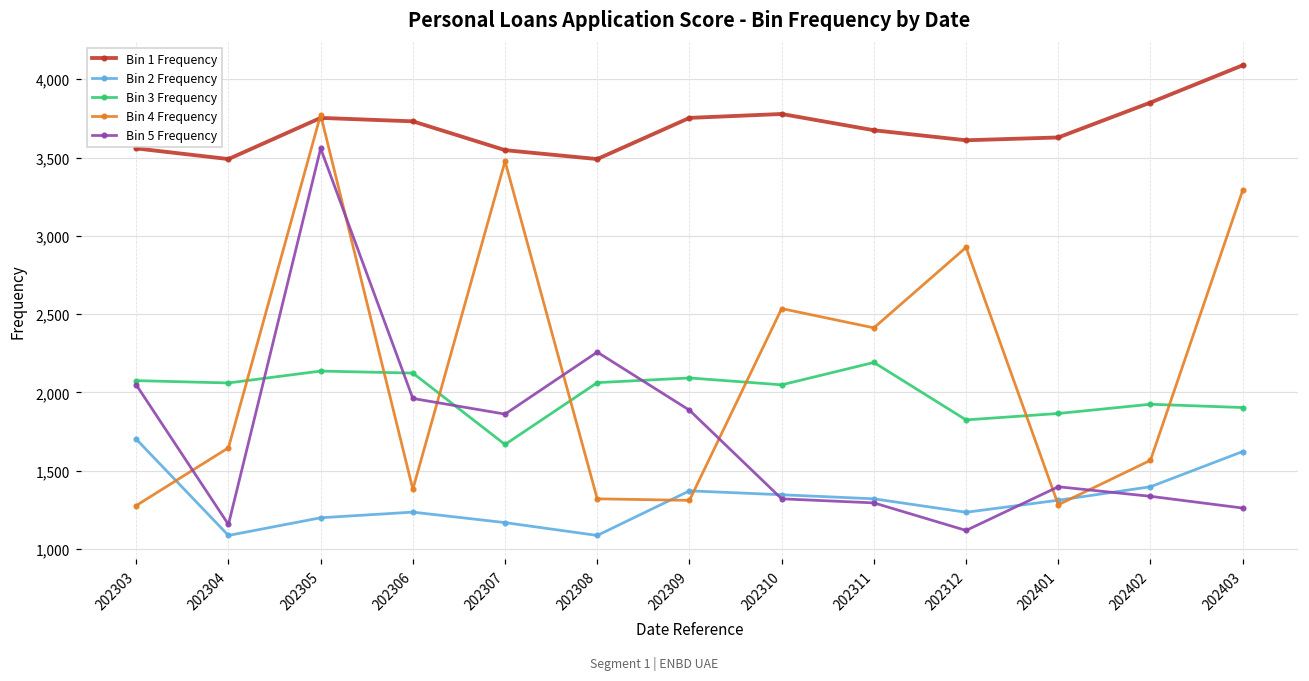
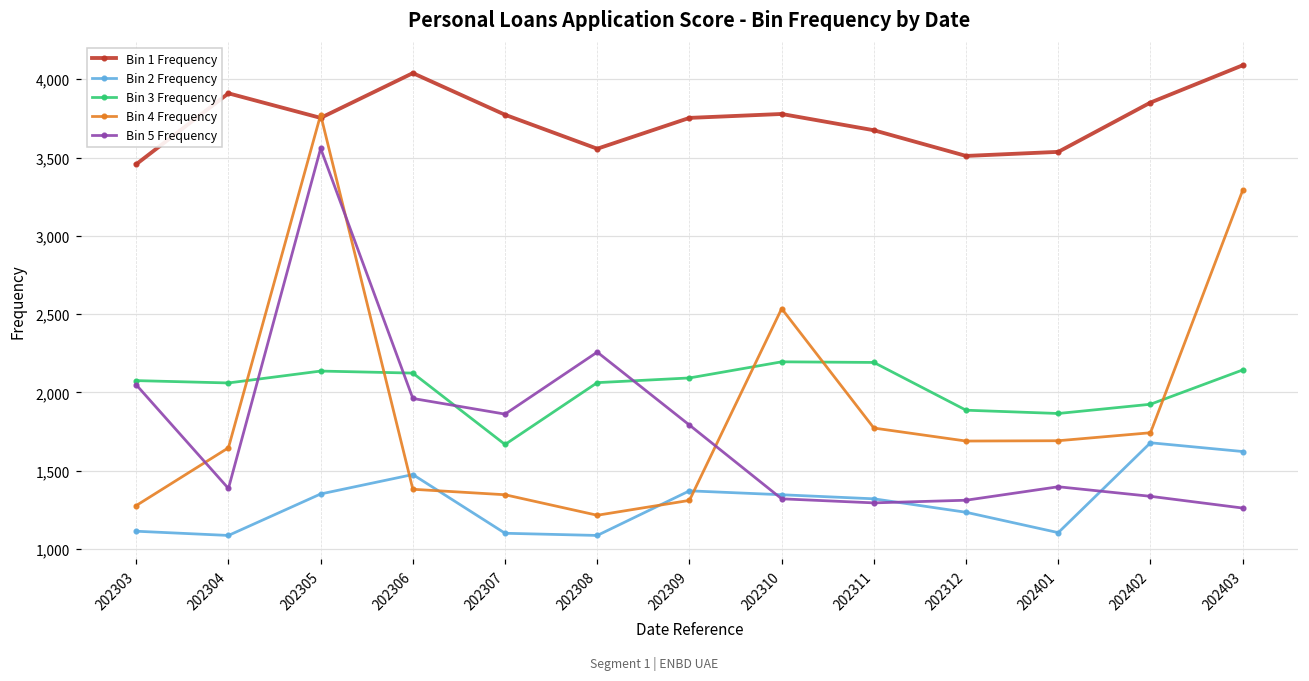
Bin 1 Frequency, 202303: 3,560 -> 3,460
Bin 2 Frequency, 202303: 1,700 -> 1,110
Bin 1 Frequency, 202304: 3,490 -> 3,910
Bin 5 Frequency, 202304: 1,160 -> 1,390
Bin 2 Frequency, 202305: 1,200 -> 1,350
Bin 1 Frequency, 202306: 3,730 -> 4,040
Bin 2 Frequency, 202306: 1,240 -> 1,480
Bin 1 Frequency, 202307: 3,550 -> 3,770
Bin 2 Frequency, 202307: 1,170 -> 1,100
Bin 4 Frequency, 202307: 3,480 -> 1,350
Bin 1 Frequency, 202308: 3,490 -> 3,560
Bin 4 Frequency, 202308: 1,320 -> 1,220
Bin 5 Frequency, 202309: 1,890 -> 1,790
Bin 3 Frequency, 202310: 2,050 -> 2,200
Bin 4 Frequency, 202311: 2,410 -> 1,770
Bin 1 Frequency, 202312: 3,610 -> 3,510
Bin 3 Frequency, 202312: 1,820 -> 1,890
Bin 4 Frequency, 202312: 2,930 -> 1,690
Bin 5 Frequency, 202312: 1,120 -> 1,310
Bin 1 Frequency, 202401: 3,630 -> 3,540
Bin 2 Frequency, 202401: 1,310 -> 1,100
Bin 4 Frequency, 202401: 1,280 -> 1,690
Bin 2 Frequency, 202402: 1,400 -> 1,680
Bin 4 Frequency, 202402: 1,570 -> 1,740
Bin 3 Frequency, 202403: 1,900 -> 2,140
